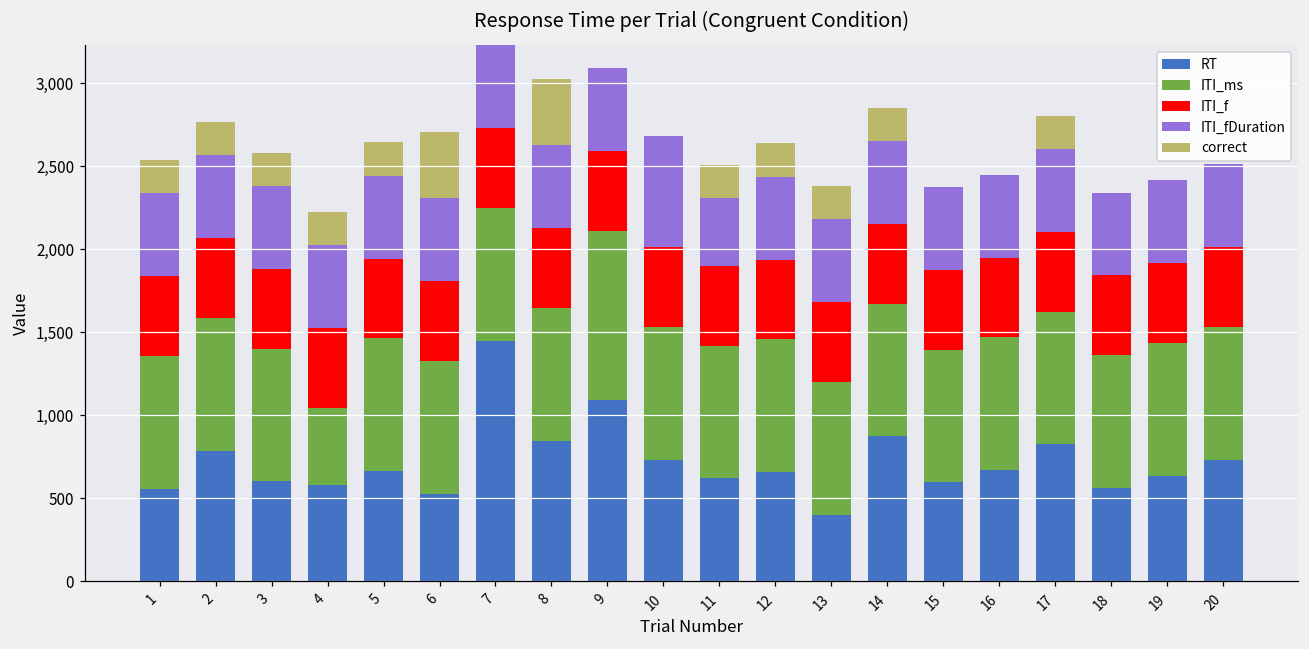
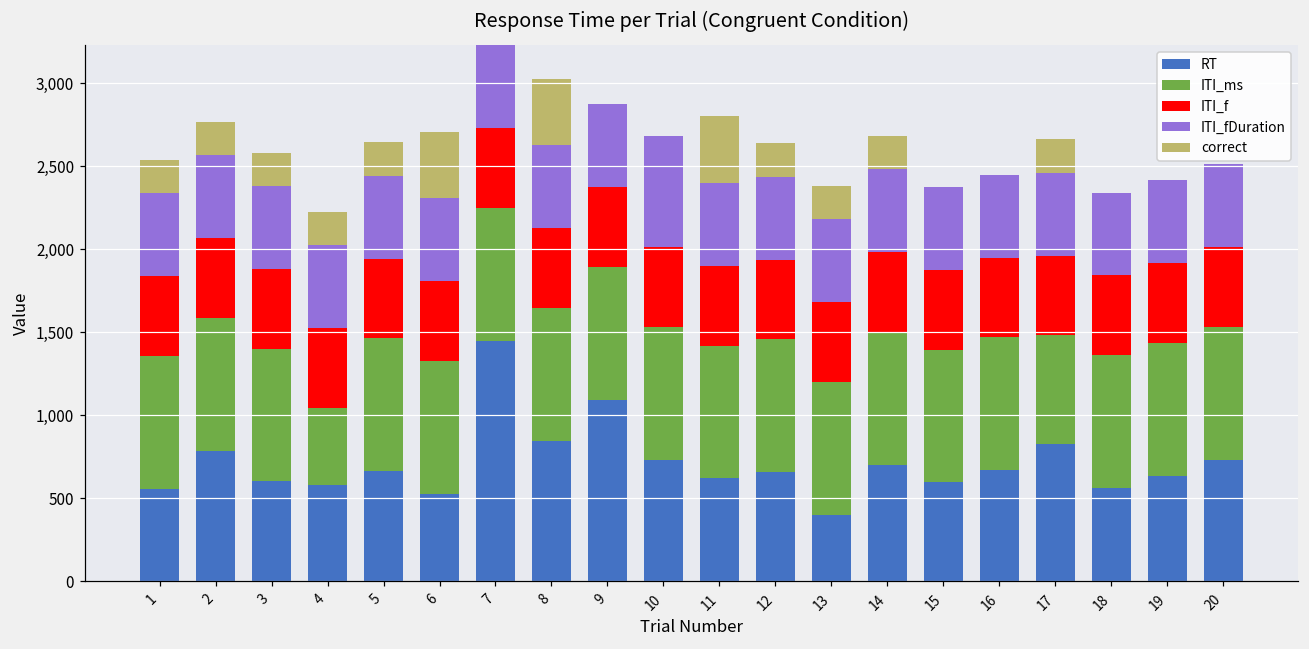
ITI_ms, 9: 1,020 -> 800
ITI_fDuration, 11: 410 -> 500
correct, 11: 200 -> 400
RT, 14: 870 -> 700
ITI_ms, 17: 800 -> 660
